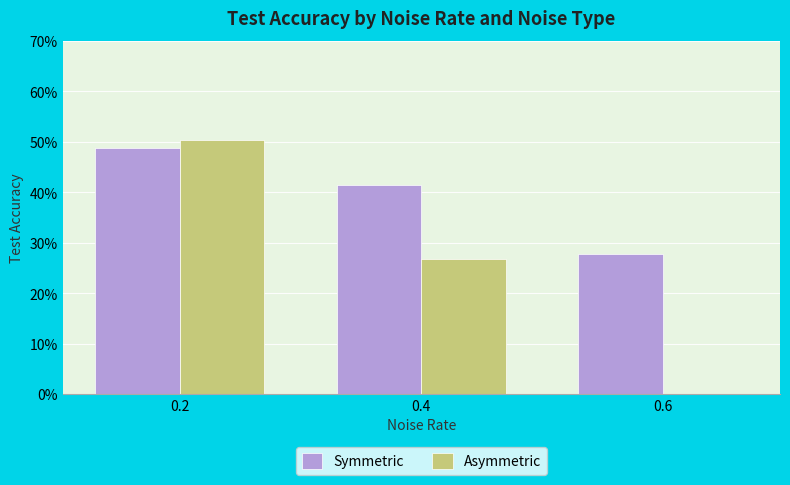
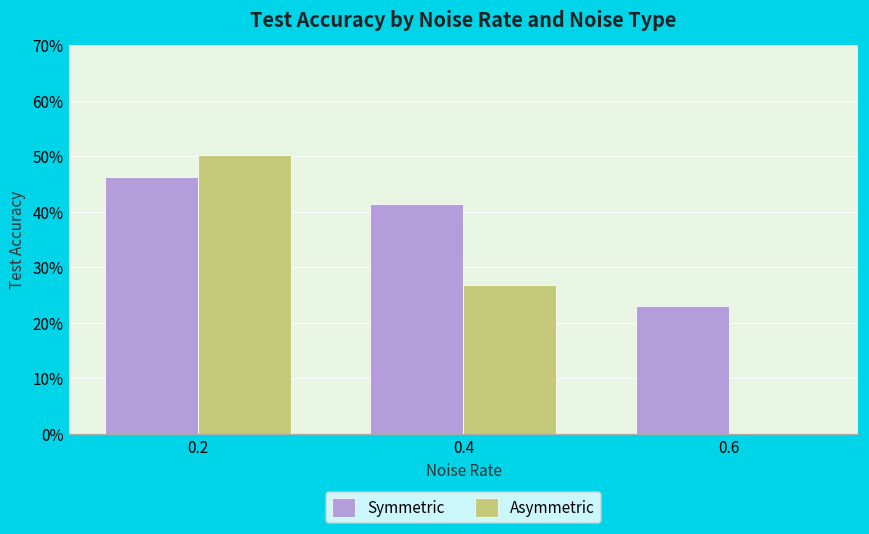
Symmetric, 0.2: 49% -> 46%
Symmetric, 0.6: 28% -> 23%
